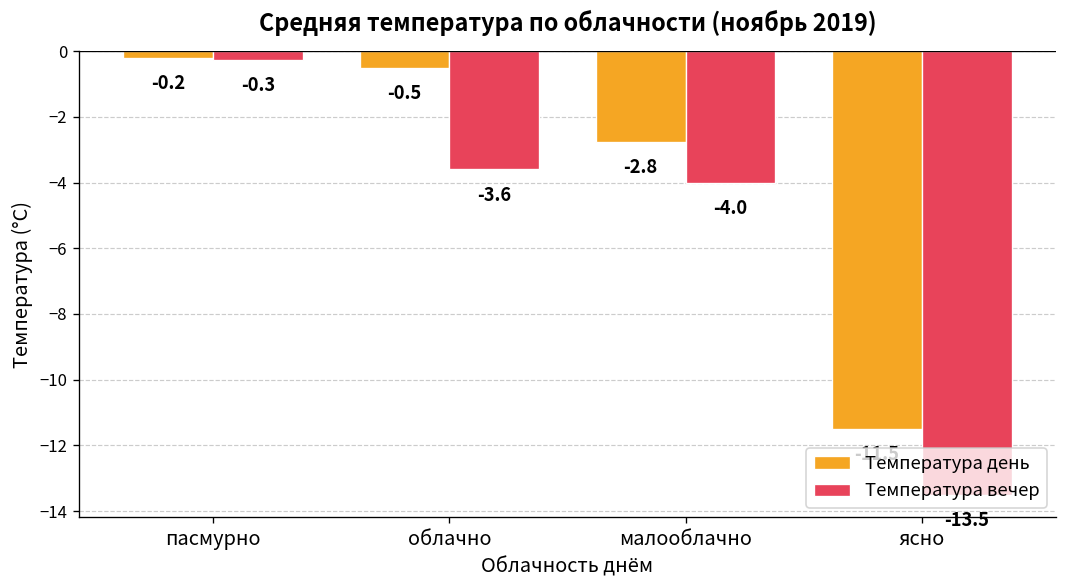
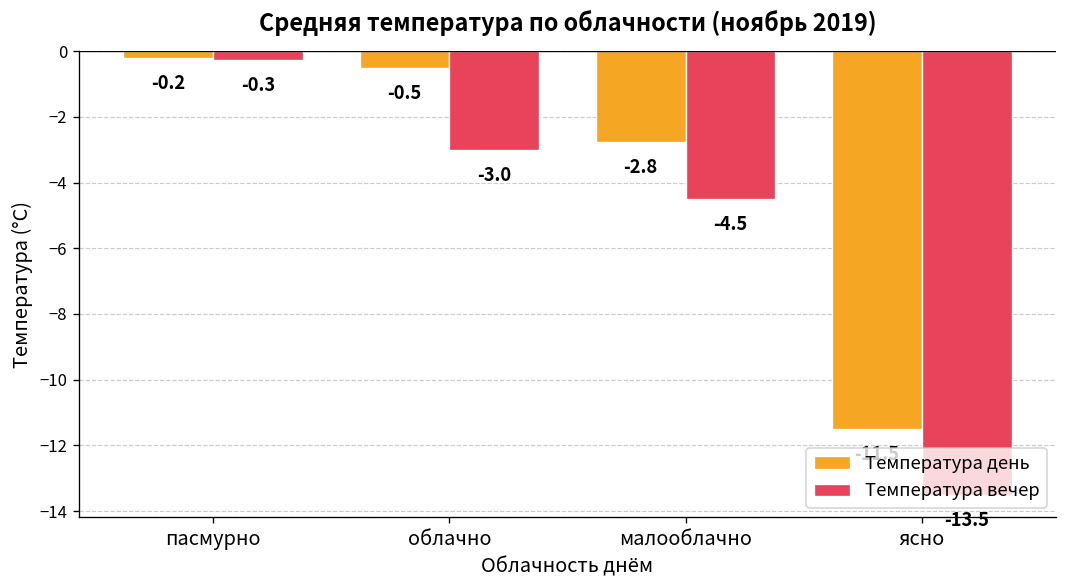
Температура вечер, облачно: -3.6 -> -3.0
Температура вечер, малооблачно: -4.0 -> -4.5
